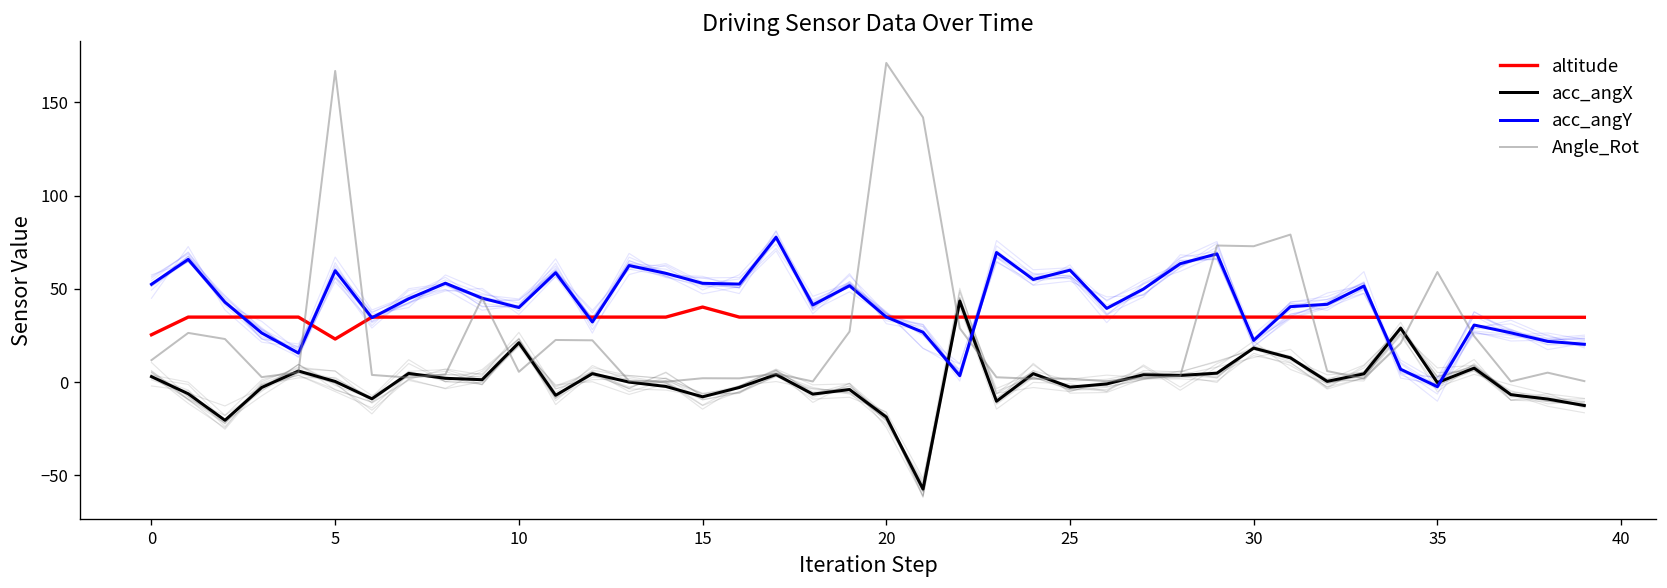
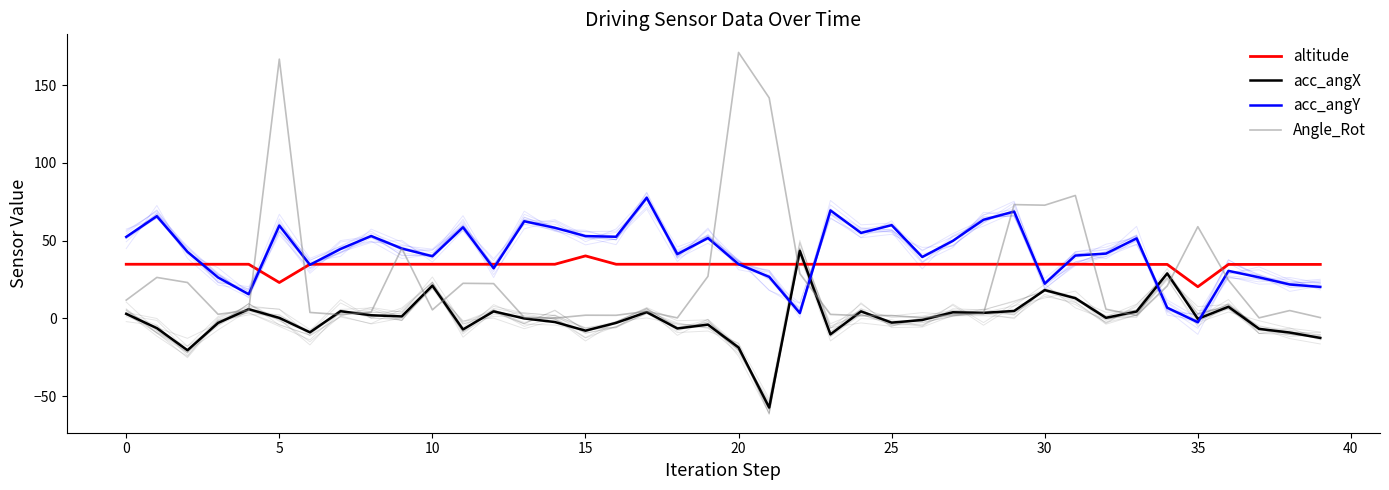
altitude, 0: 25 -> 35
altitude, 35: 35 -> 20
